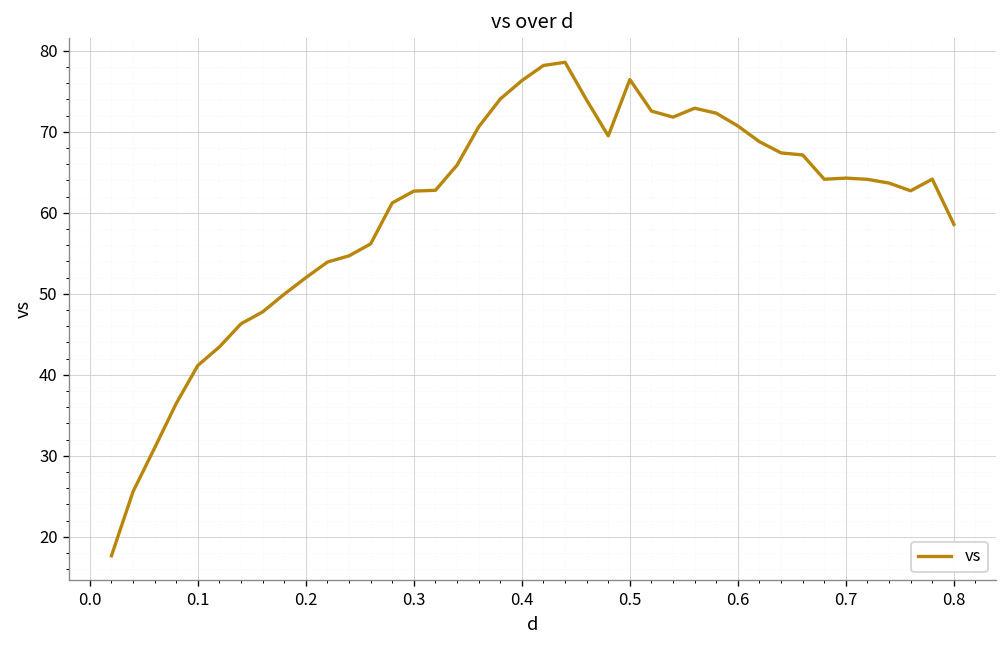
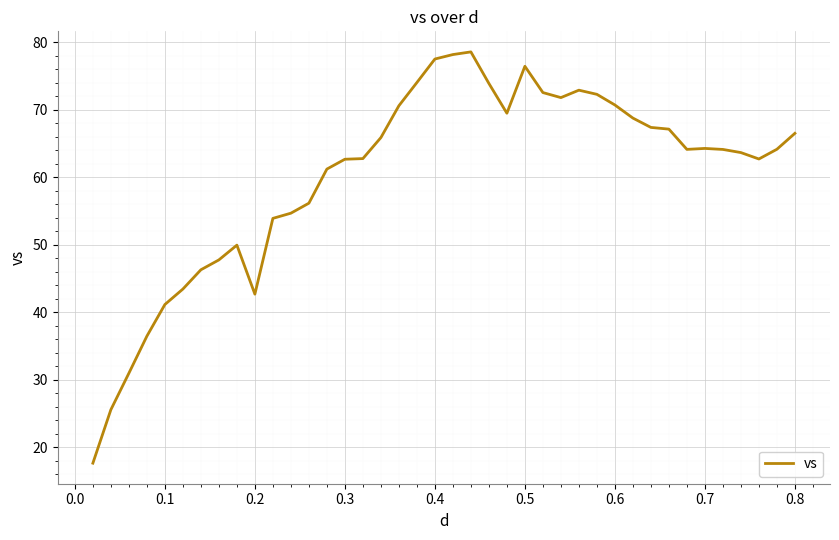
0.2: 52 -> 43
0.4: 76 -> 78
0.8: 59 -> 67
